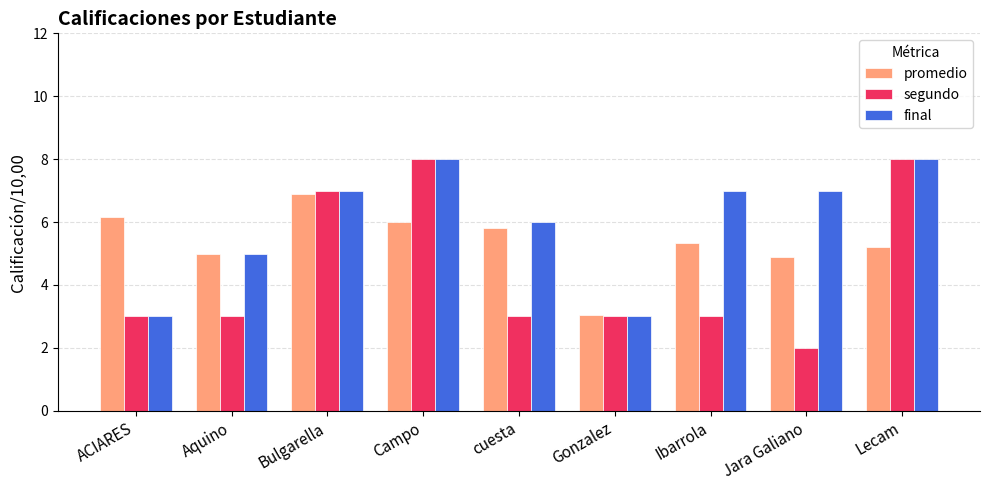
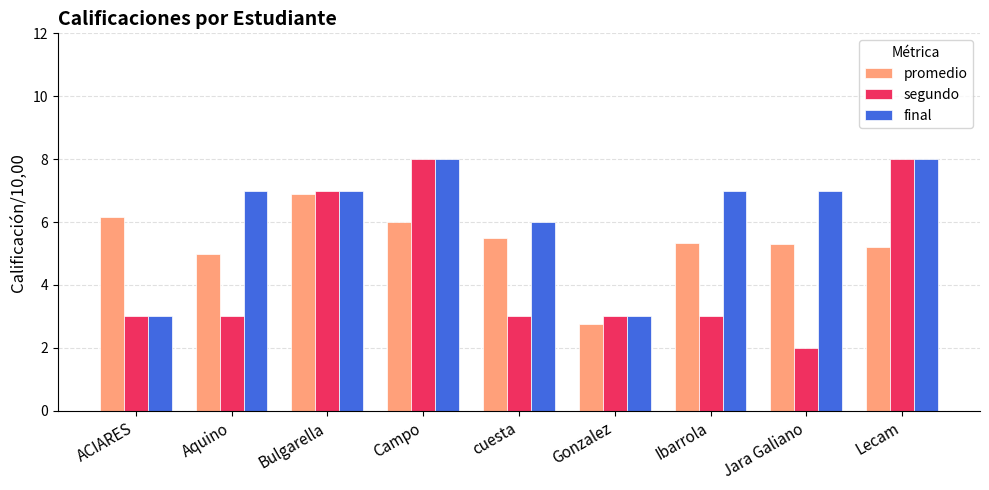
final, Aquino: 5 -> 7
promedio, cuesta: 5.8 -> 5.5
promedio, Gonzalez: 3.0 -> 2.8
promedio, Jara Galiano: 4.9 -> 5.3
